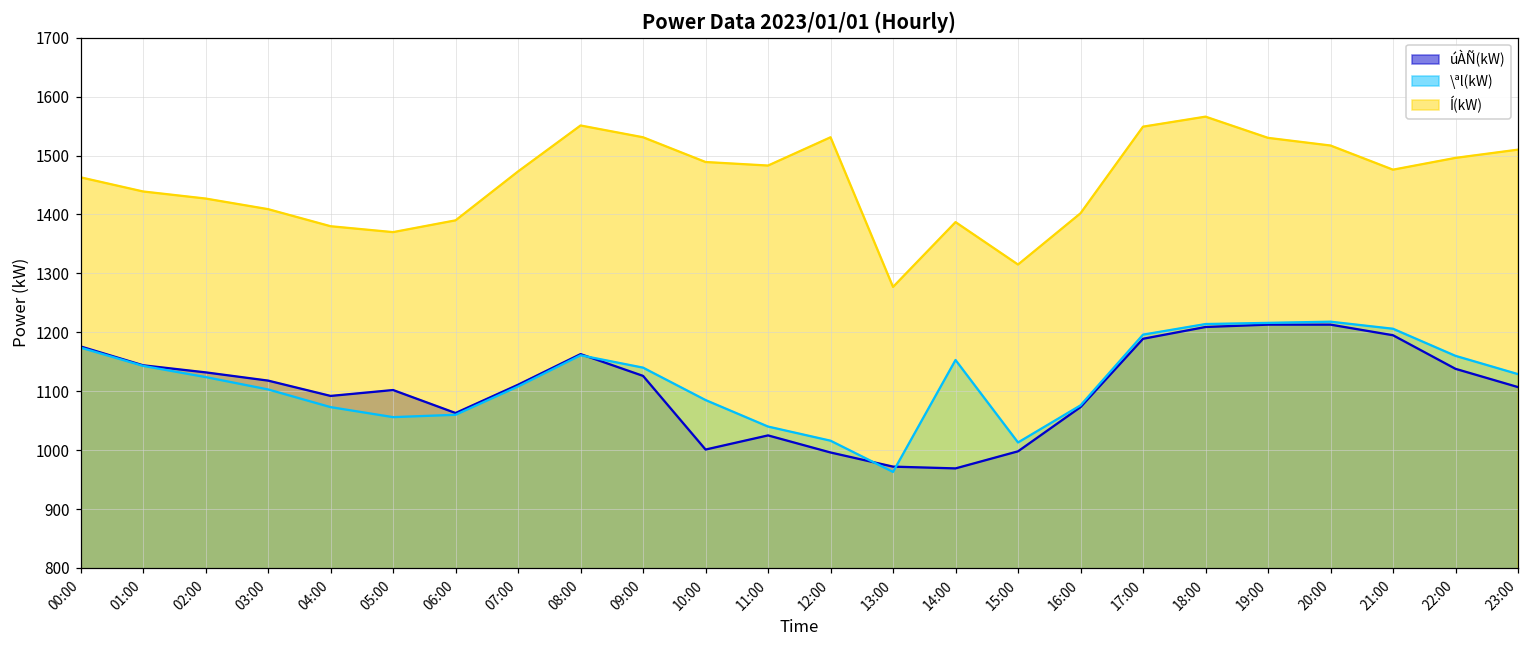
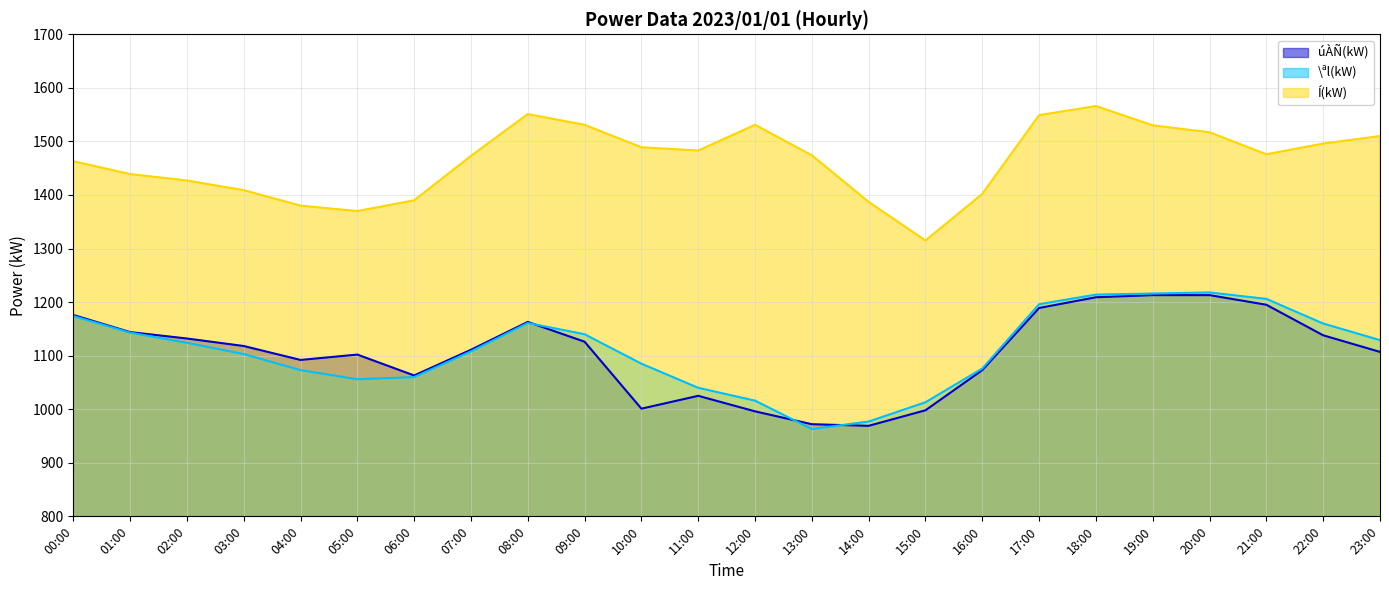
Í(kW), 13:00: 1280 -> 1470
\ªl(kW), 14:00: 1150 -> 980
